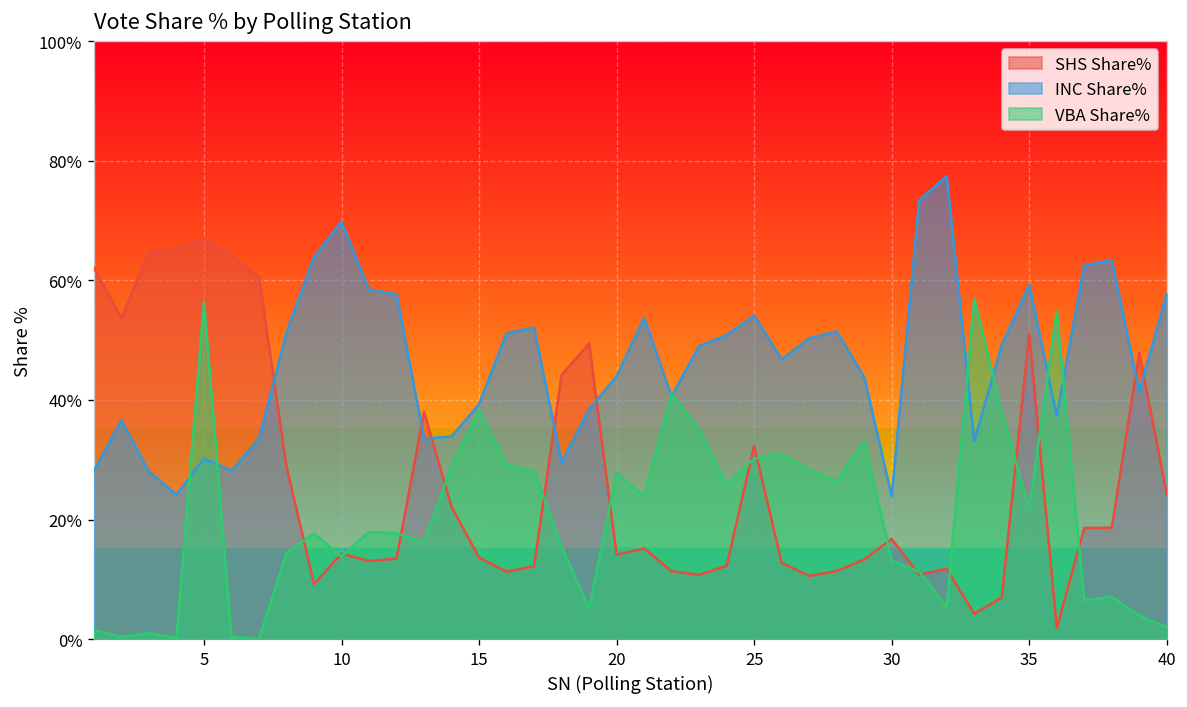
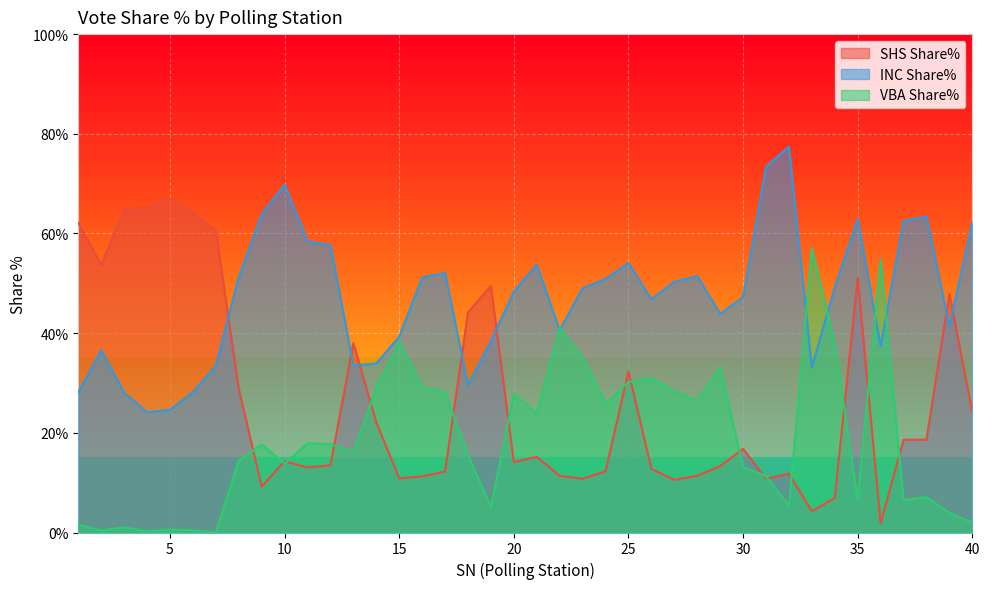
INC Share%, 5: 30% -> 25%
VBA Share%, 5: 56% -> 1%
SHS Share%, 15: 14% -> 11%
INC Share%, 20: 44% -> 48%
INC Share%, 30: 24% -> 47%
INC Share%, 35: 59% -> 63%
VBA Share%, 35: 22% -> 6%
INC Share%, 40: 58% -> 62%
